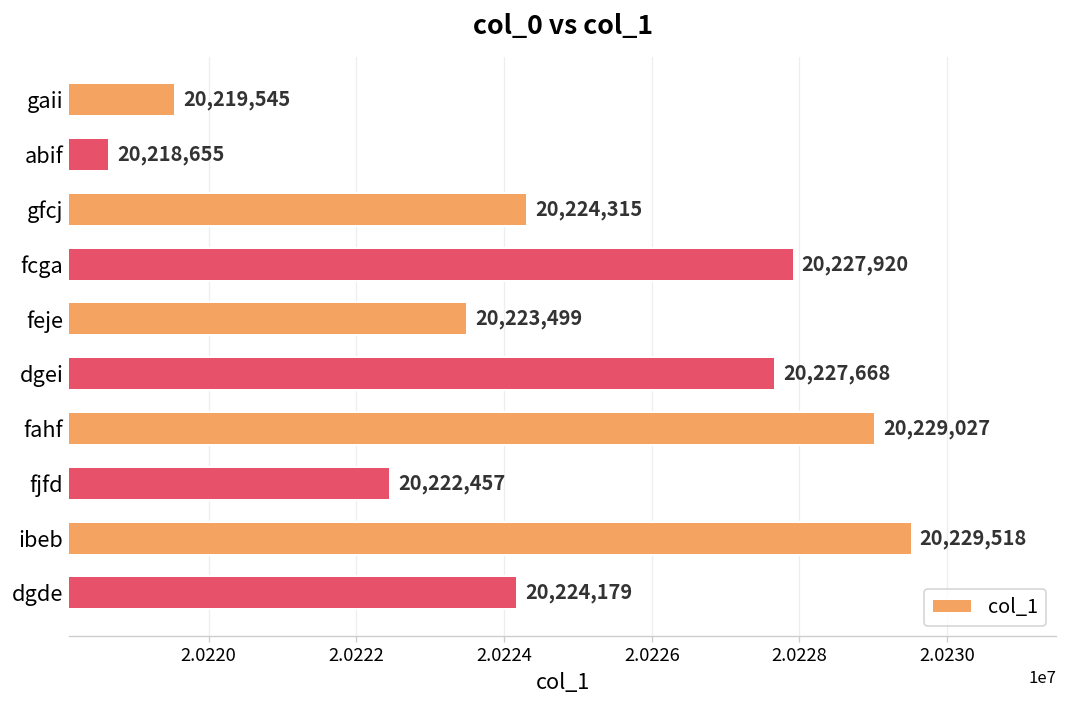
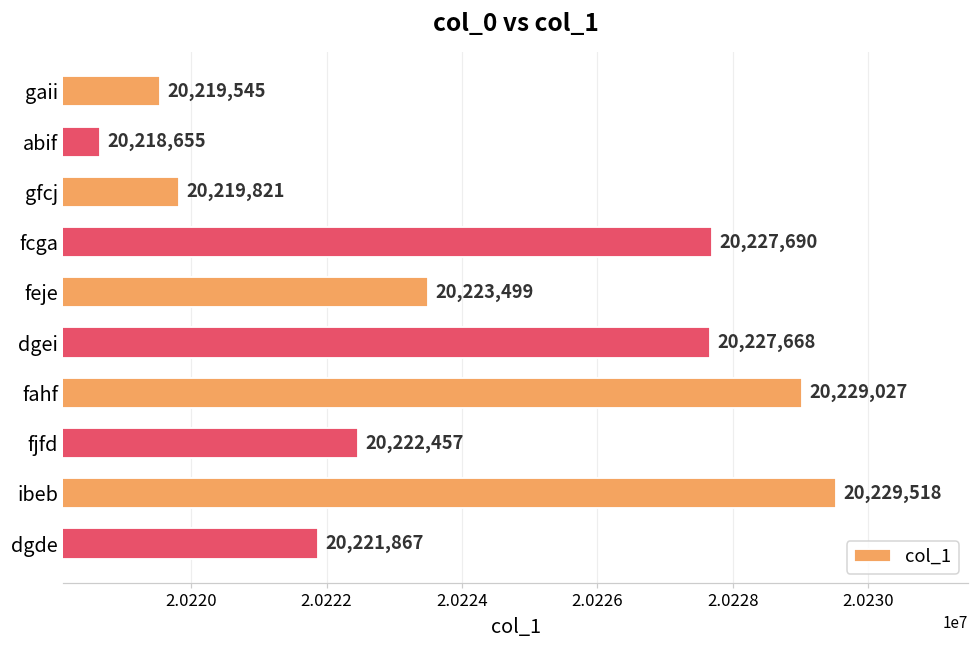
gfcj: 20,224,315 -> 20,219,821
fcga: 20,227,920 -> 20,227,690
dgde: 20,224,179 -> 20,221,867
